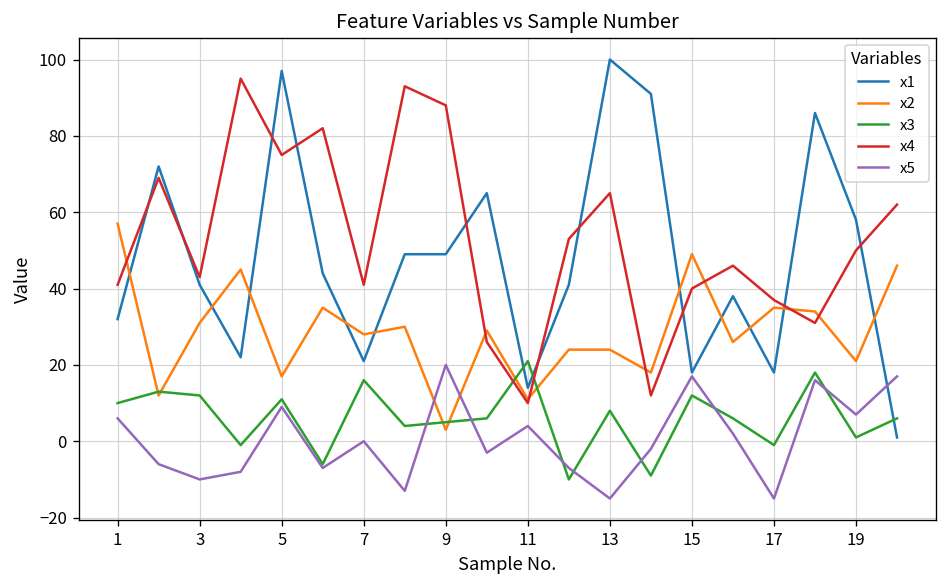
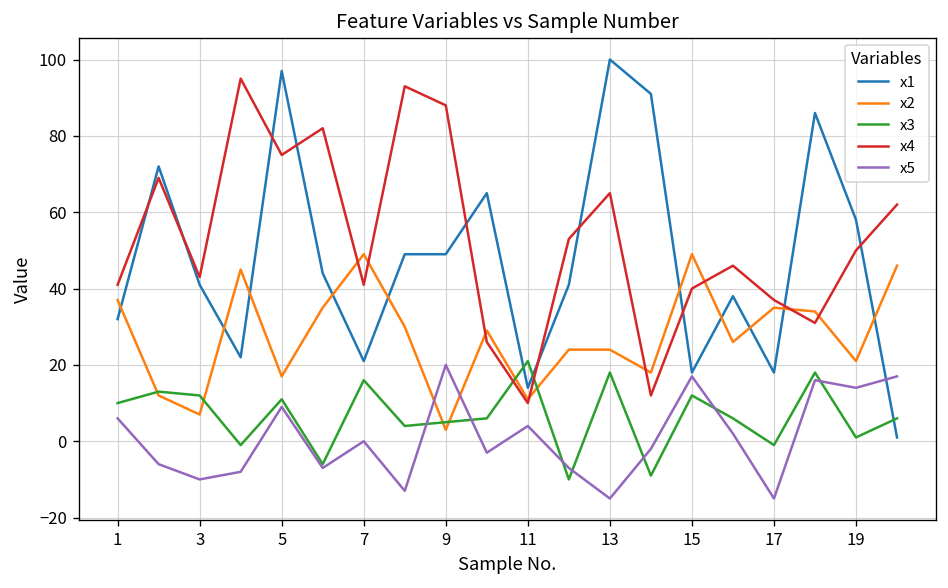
x2, 1: 57 -> 37
x2, 3: 31 -> 7
x2, 7: 28 -> 49
x3, 13: 8 -> 18
x5, 19: 7 -> 14
